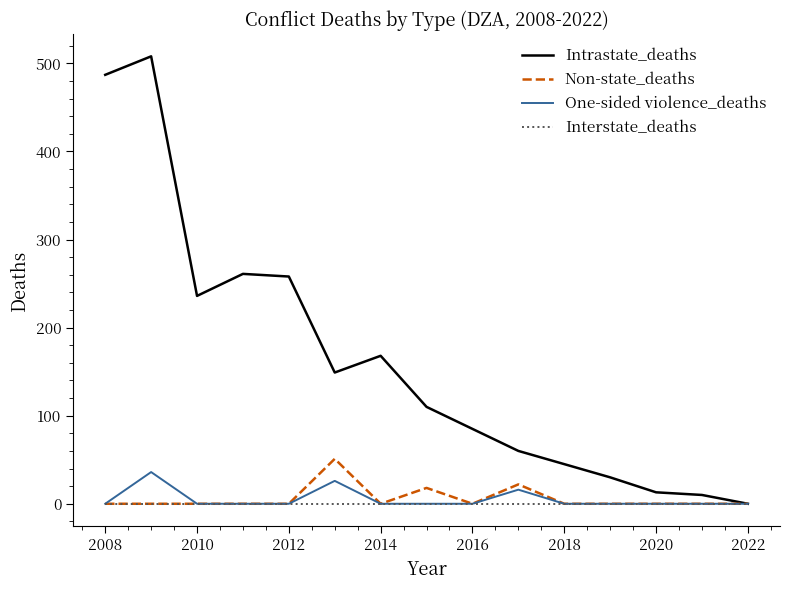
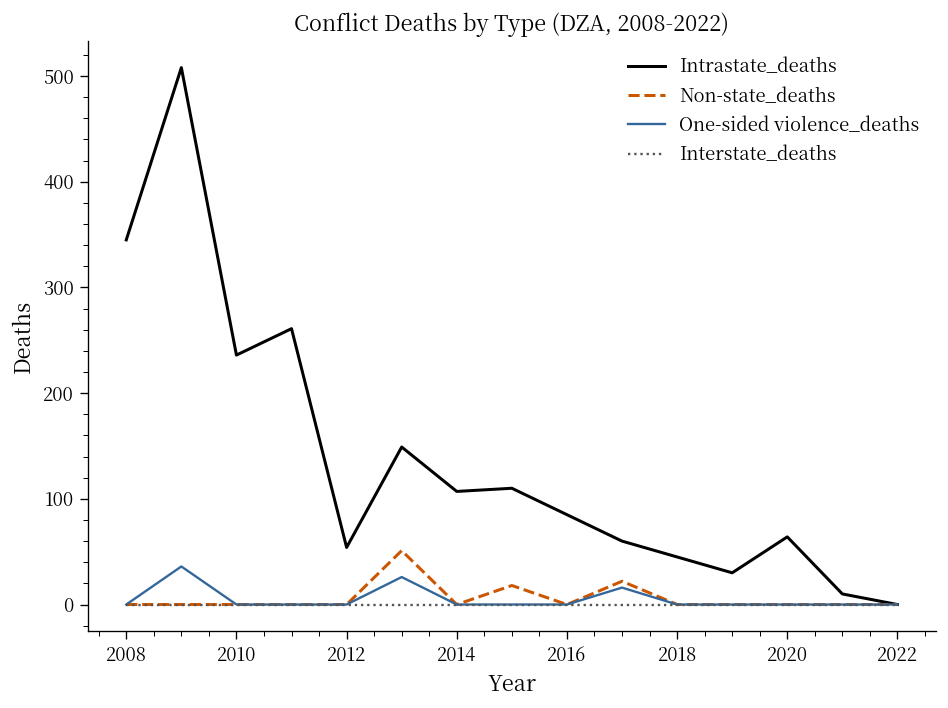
Intrastate_deaths, 2008: 490 -> 350
Intrastate_deaths, 2012: 260 -> 50
Intrastate_deaths, 2014: 170 -> 110
Intrastate_deaths, 2020: 10 -> 60
